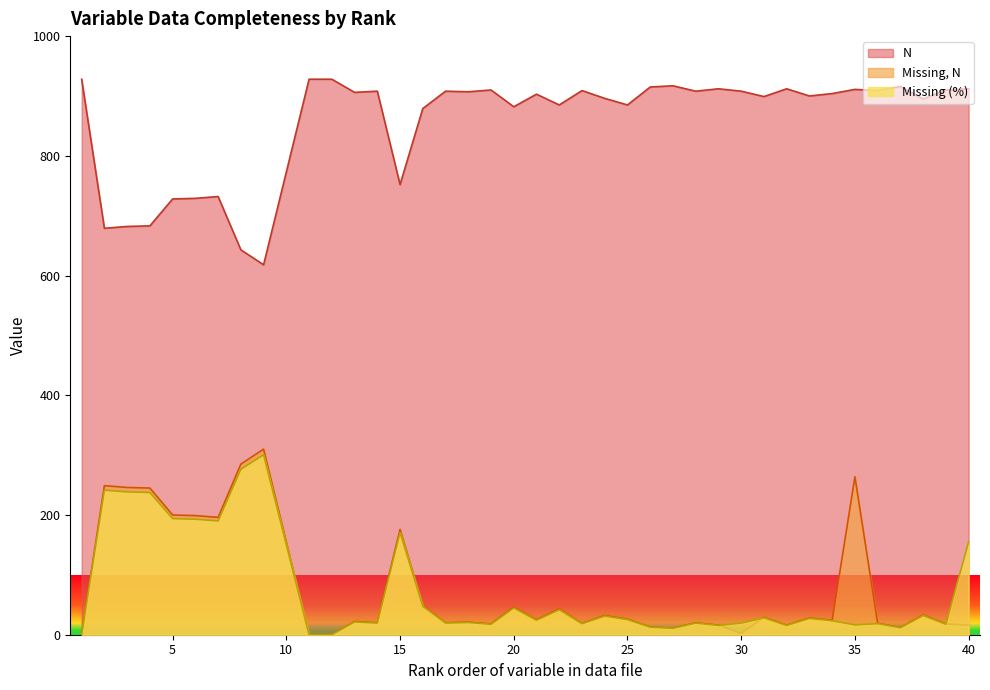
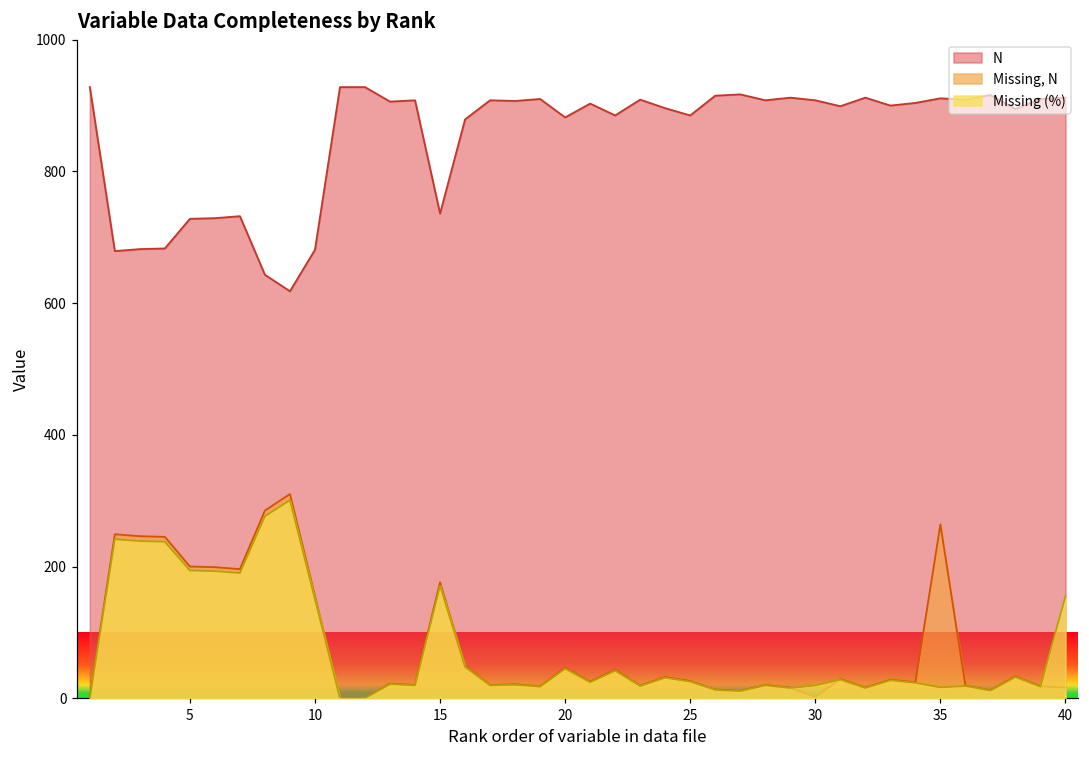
N, 10: 770 -> 680
N, 15: 750 -> 740
